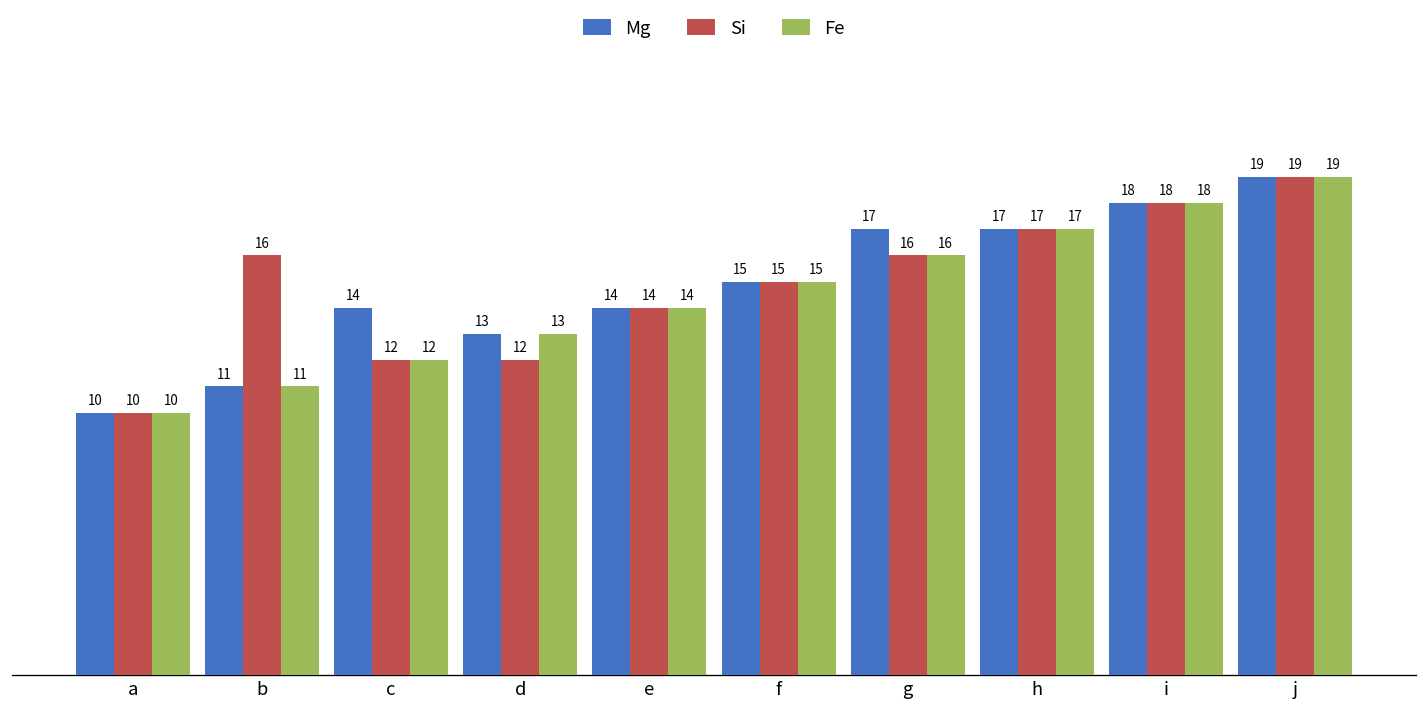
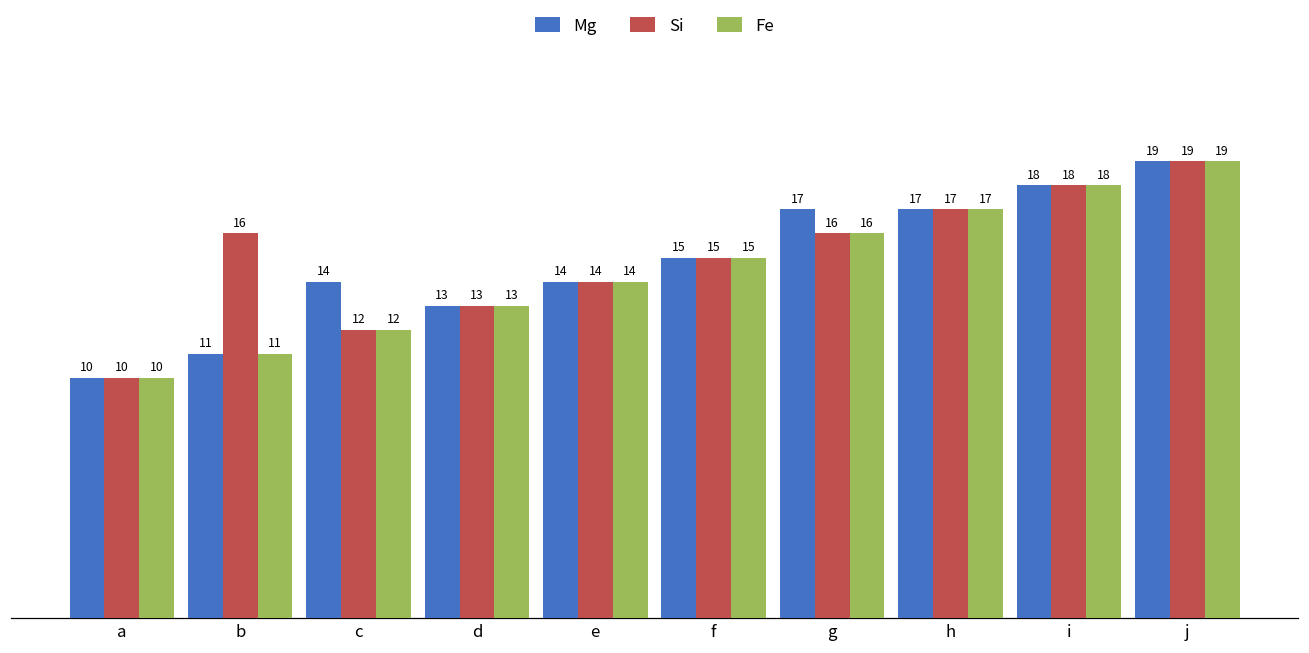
Si, d: 12 -> 13
